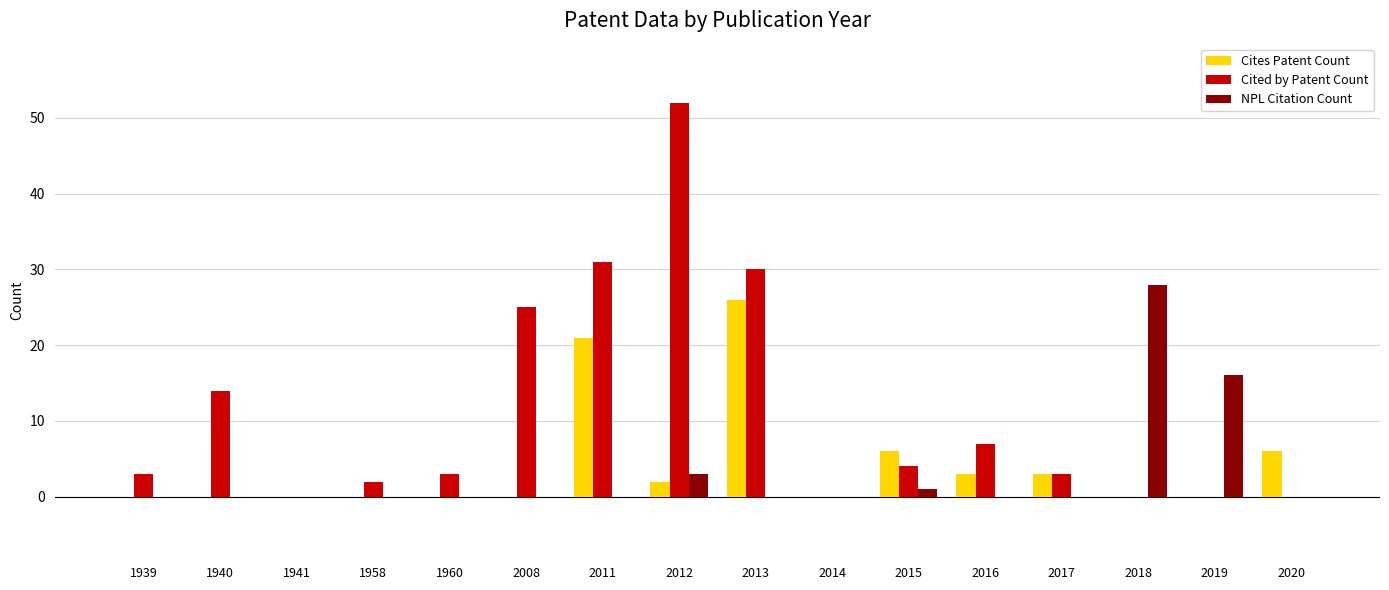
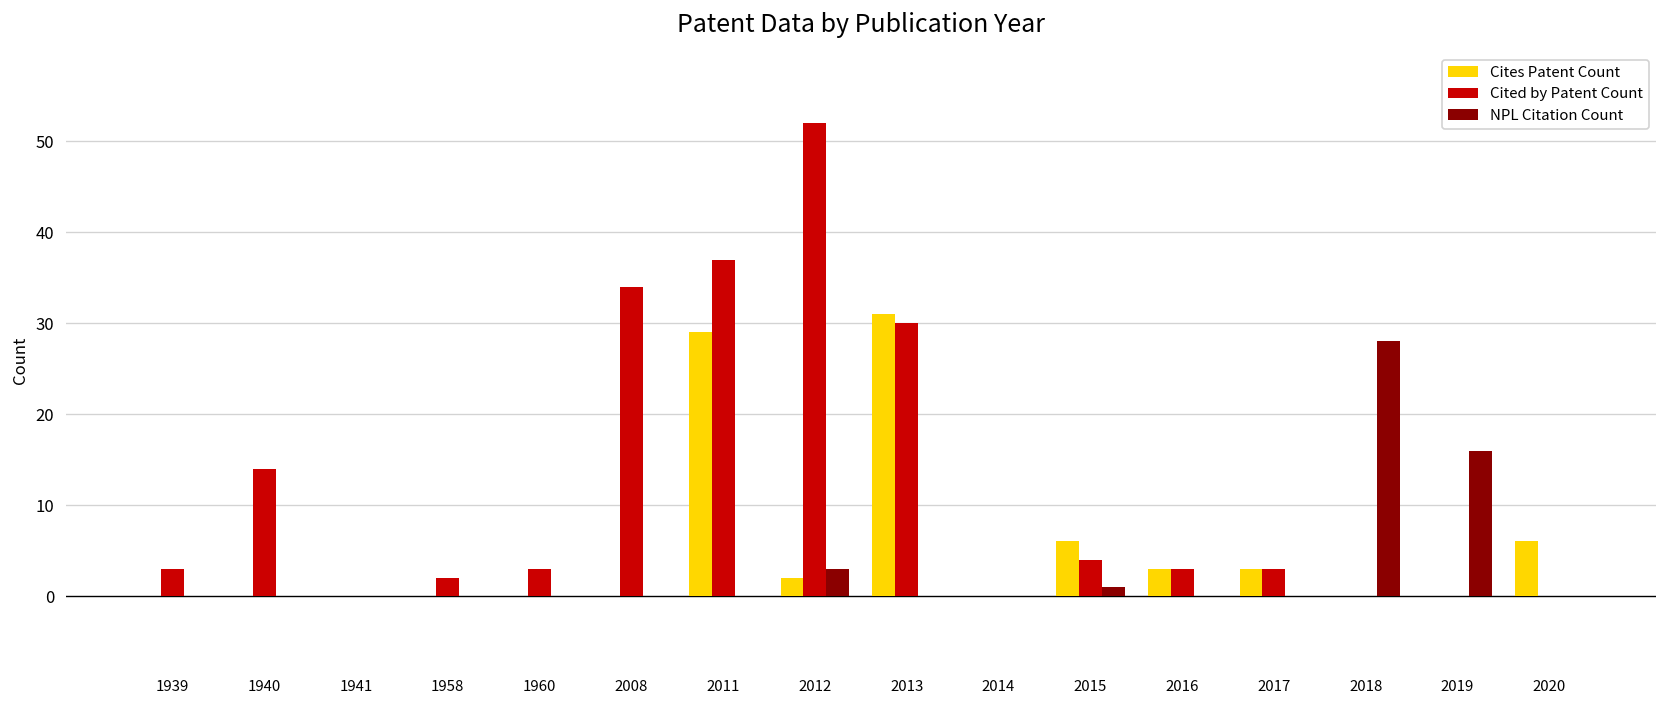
Cited by Patent Count, 2008: 25 -> 34
Cites Patent Count, 2011: 21 -> 29
Cited by Patent Count, 2011: 31 -> 37
Cites Patent Count, 2013: 26 -> 31
Cited by Patent Count, 2016: 7 -> 3
